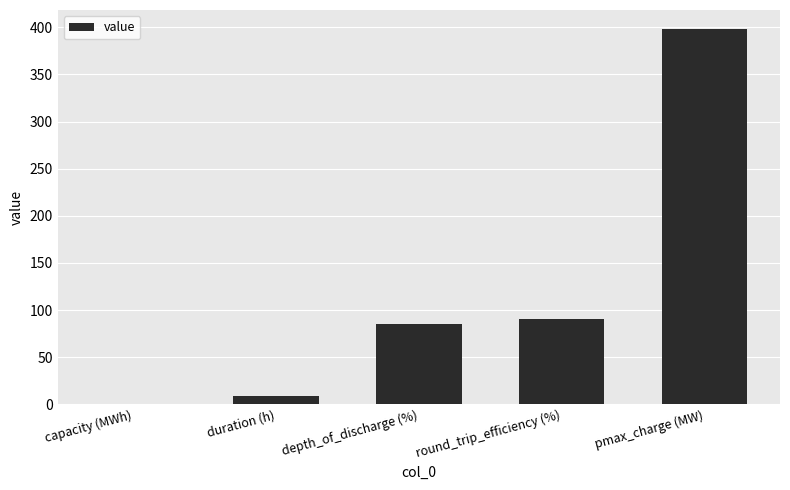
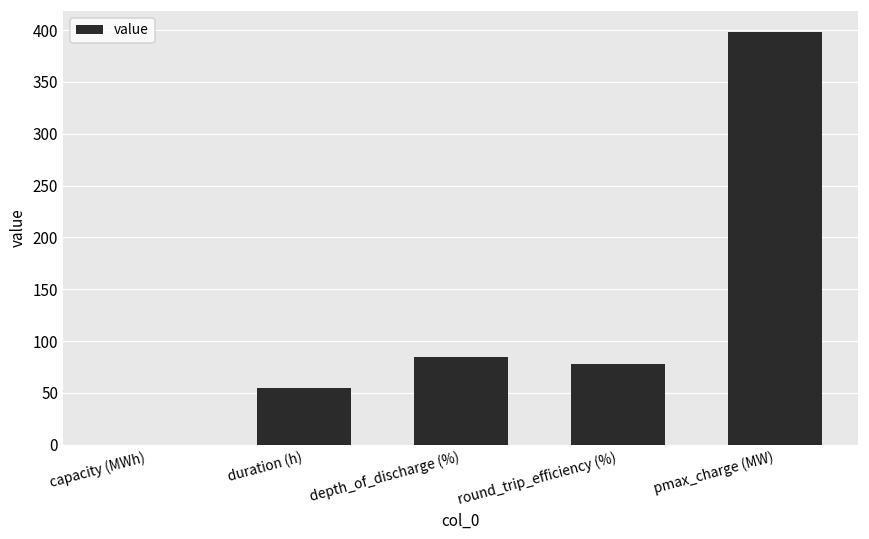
duration (h): 10 -> 50
round_trip_efficiency (%): 90 -> 80
